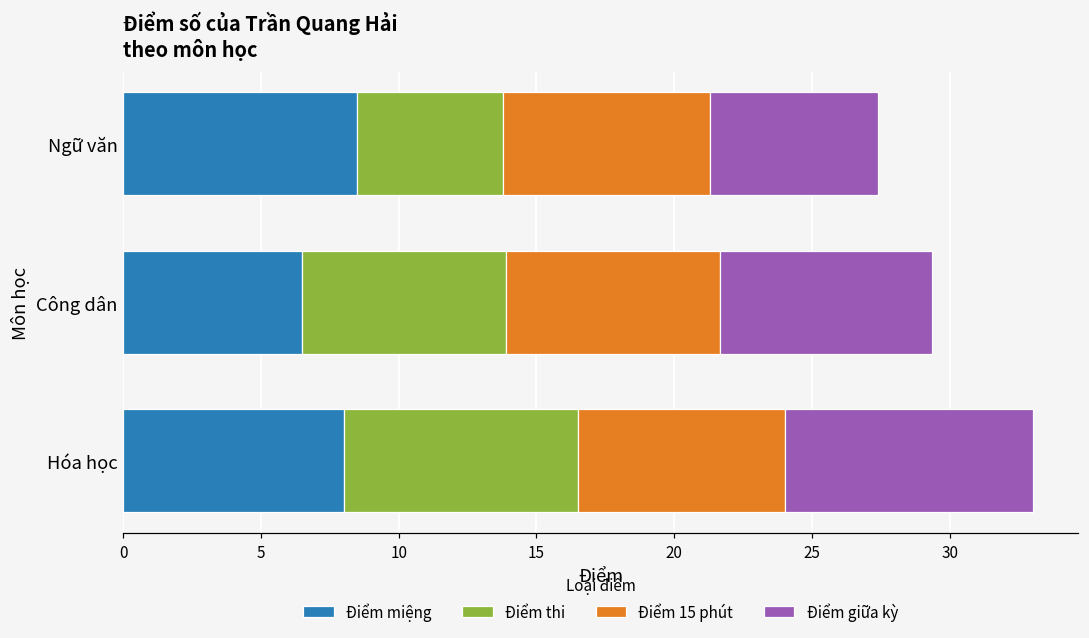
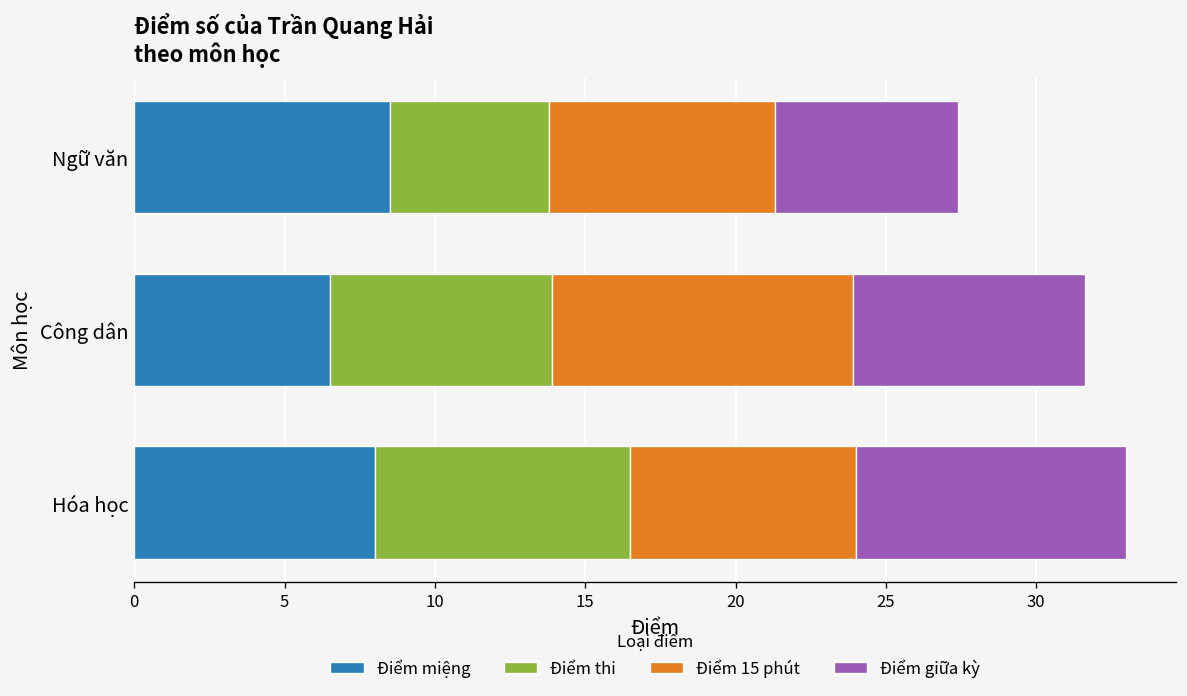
Điểm 15 phút, Công dân: 7.8 -> 10.0
